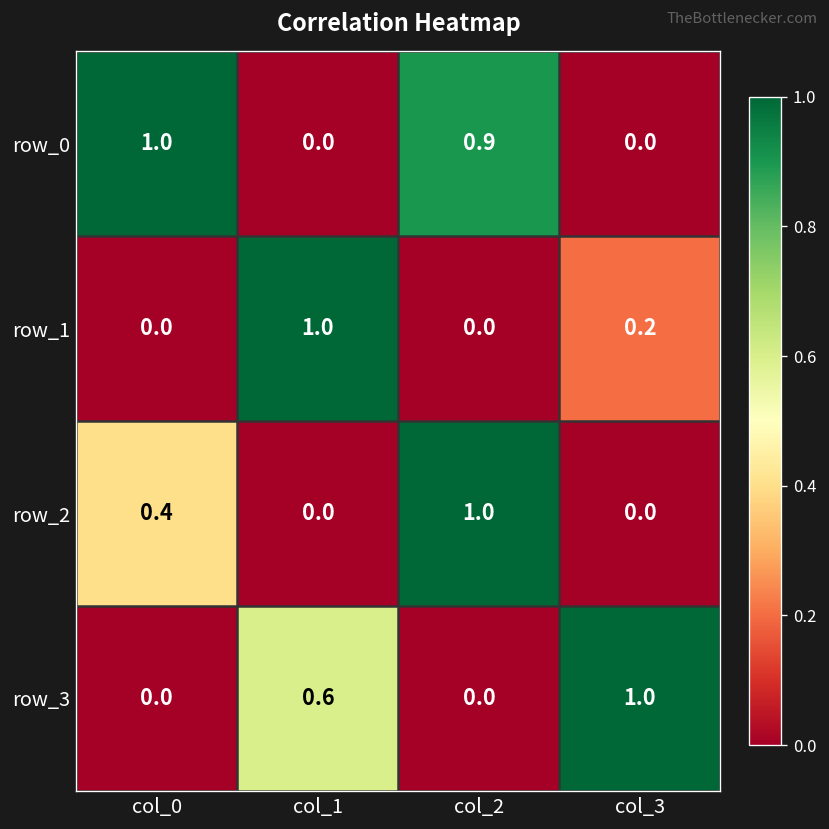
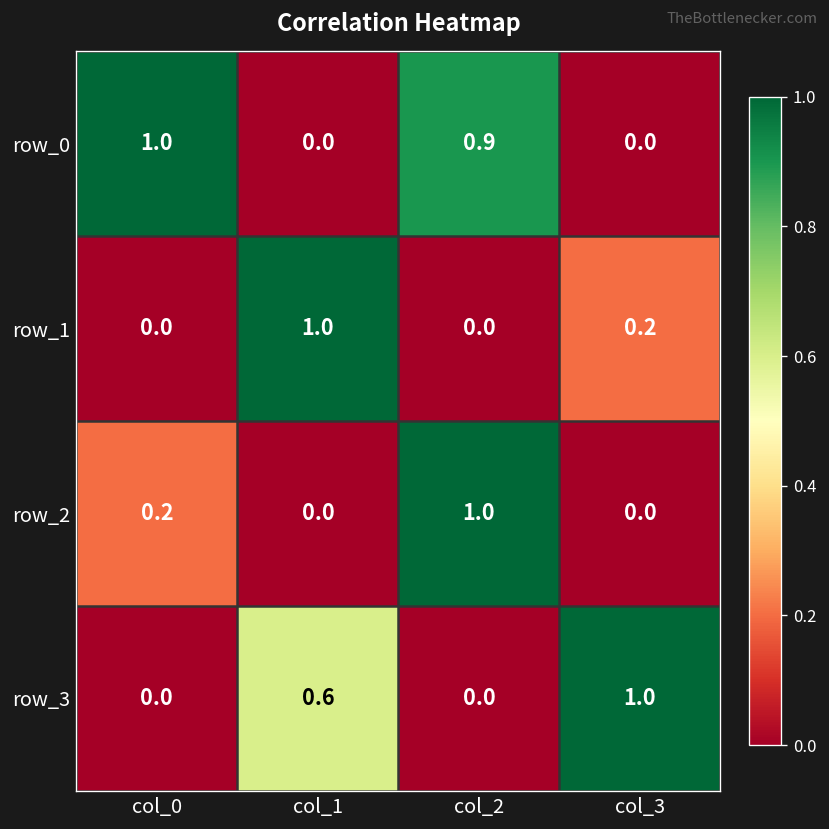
row_2, col_0: 0.4 -> 0.2
